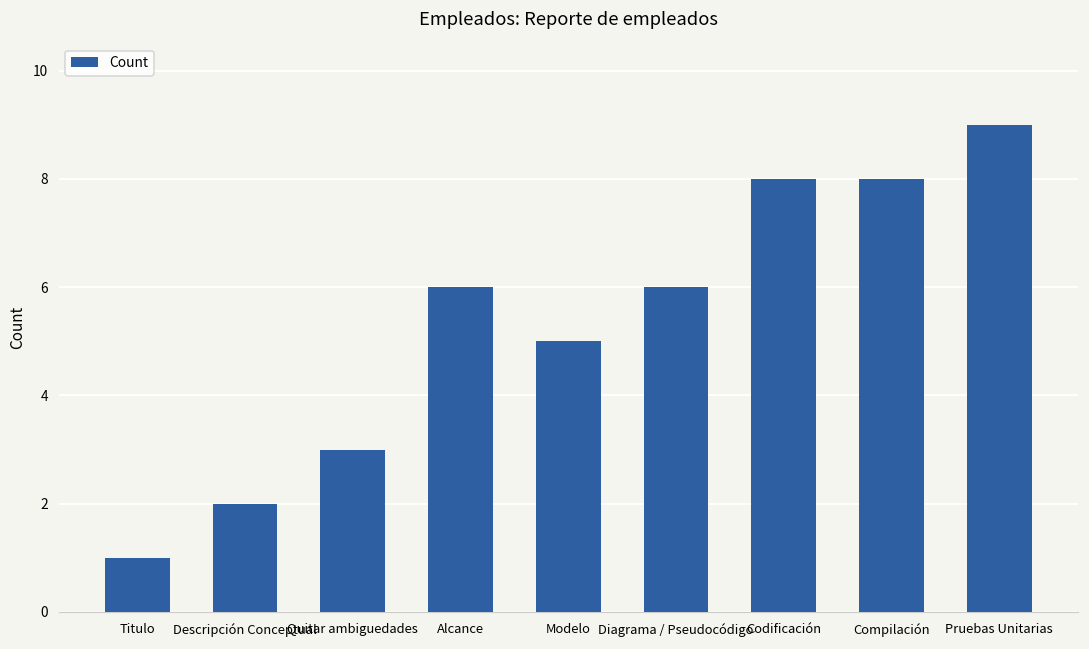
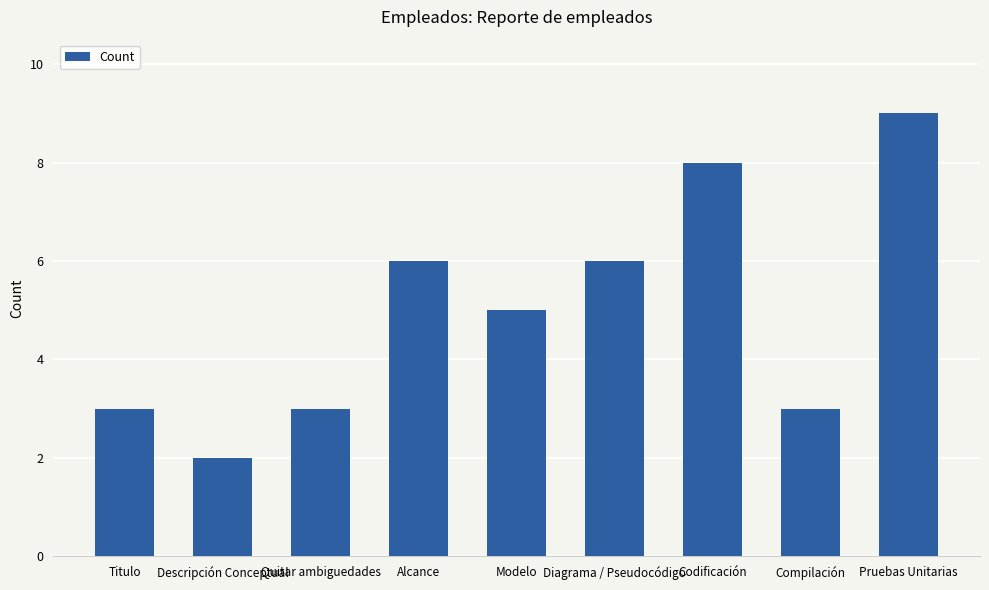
Titulo: 1 -> 3
Compilación: 8 -> 3
